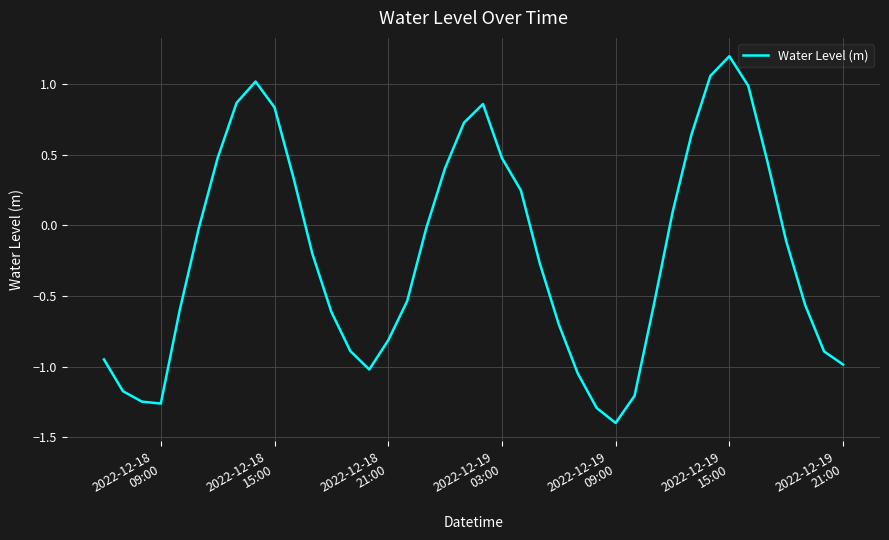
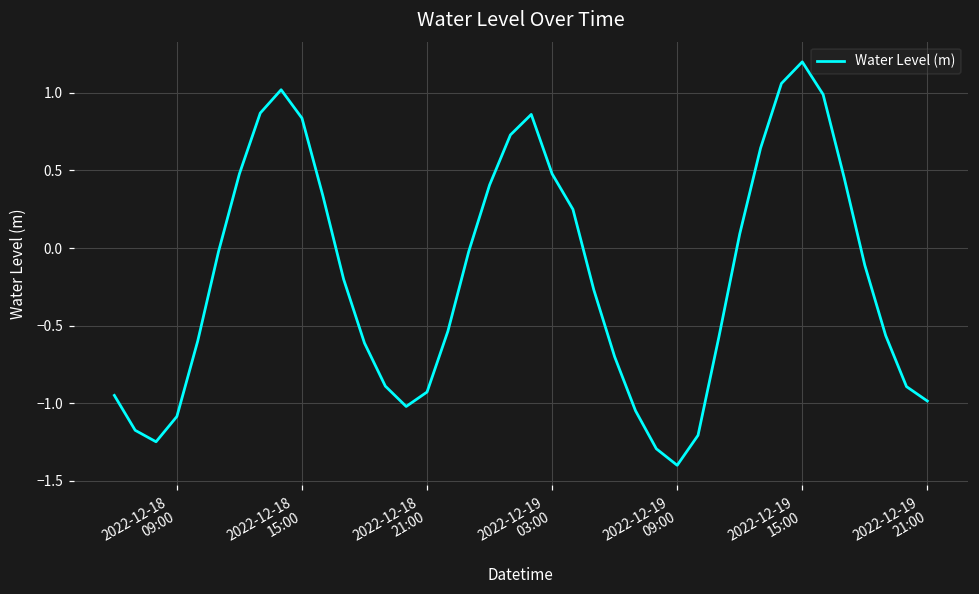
2022-12-18 09:00: -1.26 -> -1.09
2022-12-18 21:00: -0.81 -> -0.93
